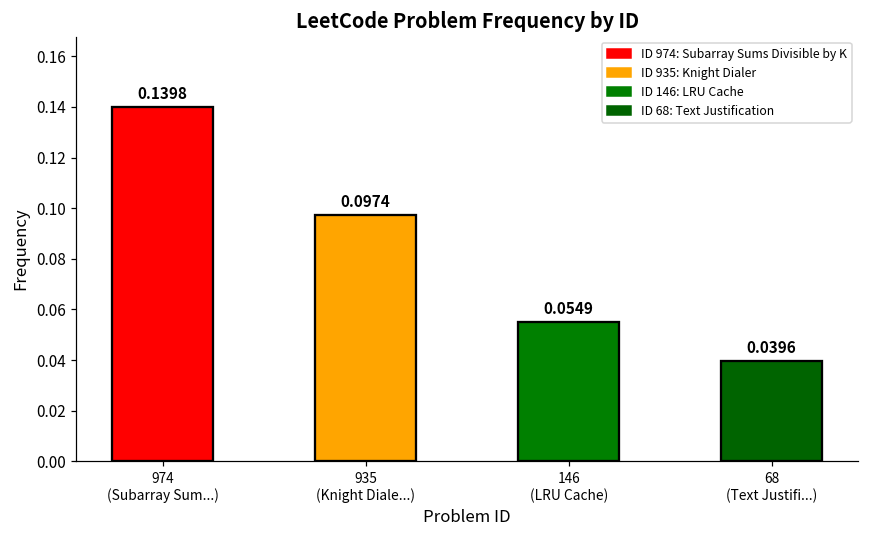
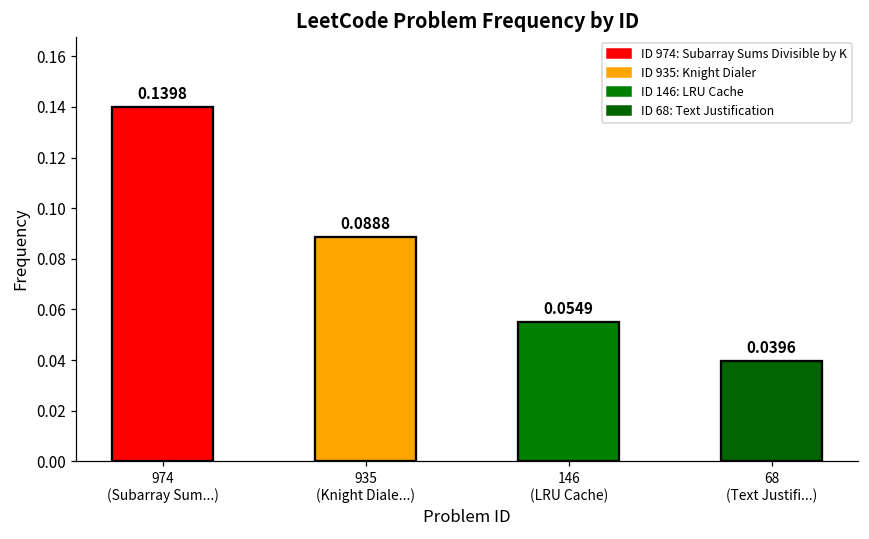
935 (Knight Diale...): 0.0974 -> 0.0888
